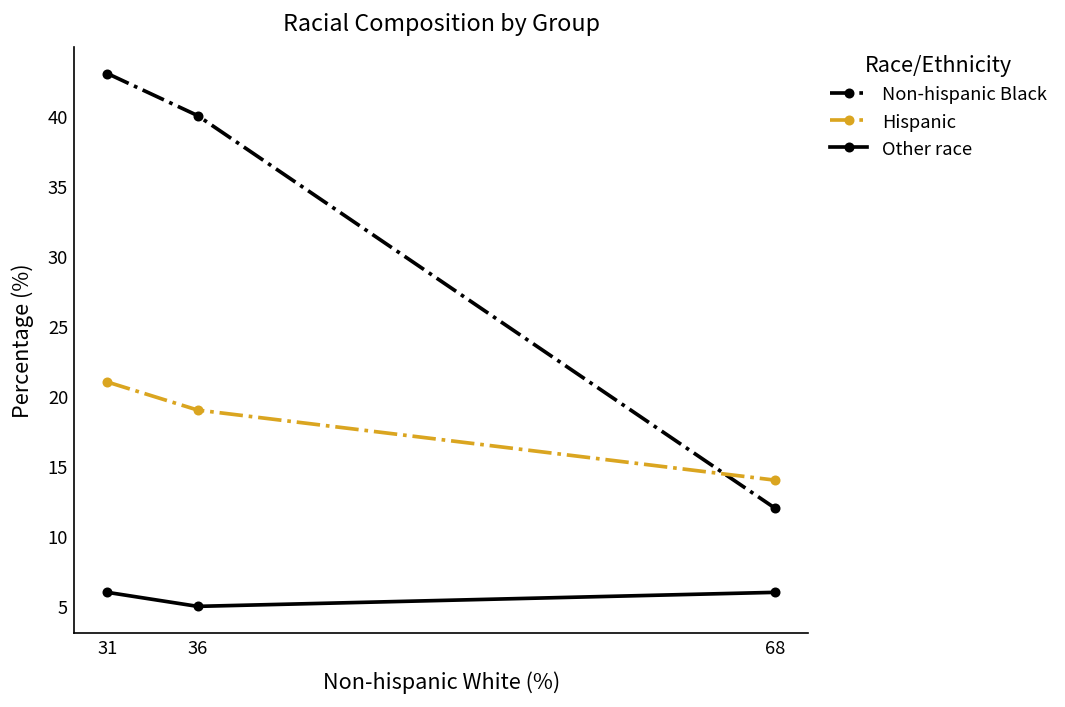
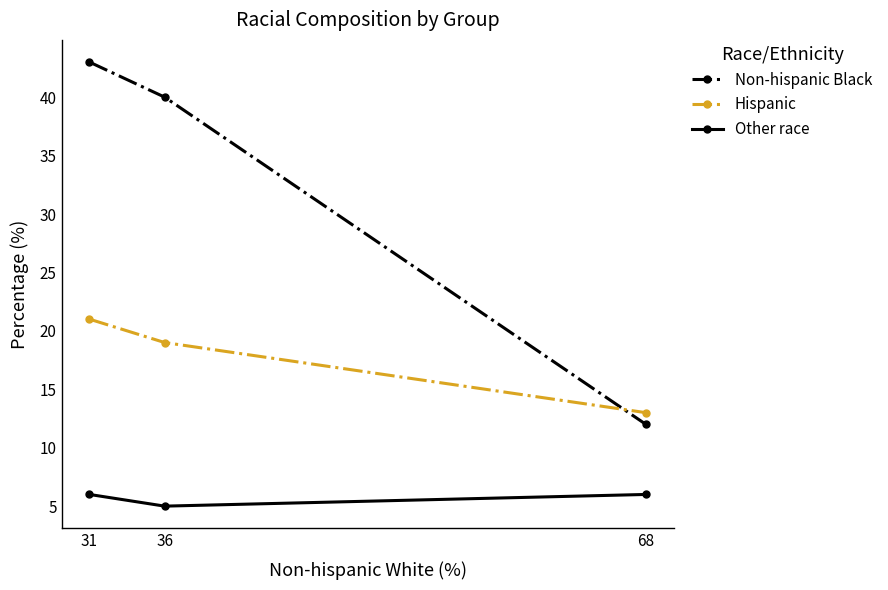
Hispanic, 68: 14 -> 13
